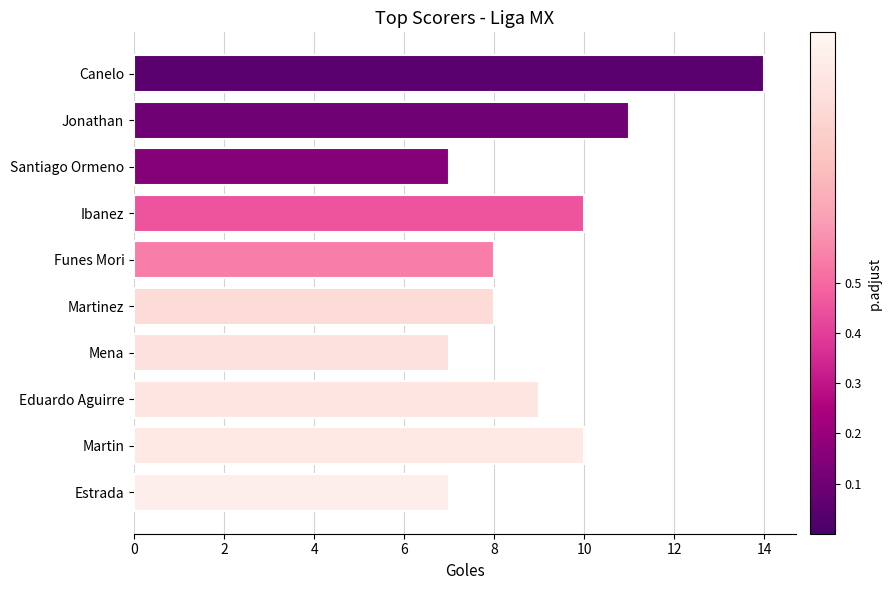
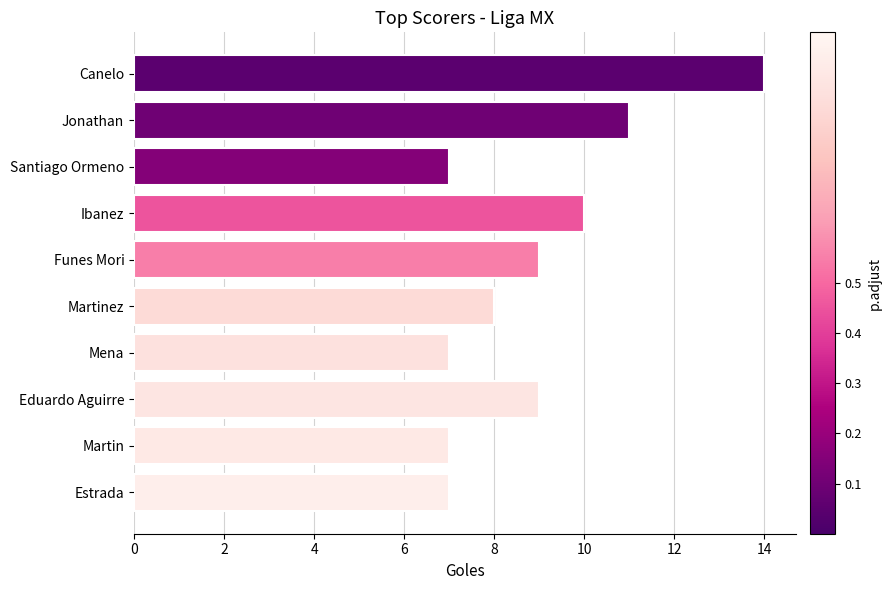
Funes Mori: 8 -> 9
Martin: 10 -> 7
